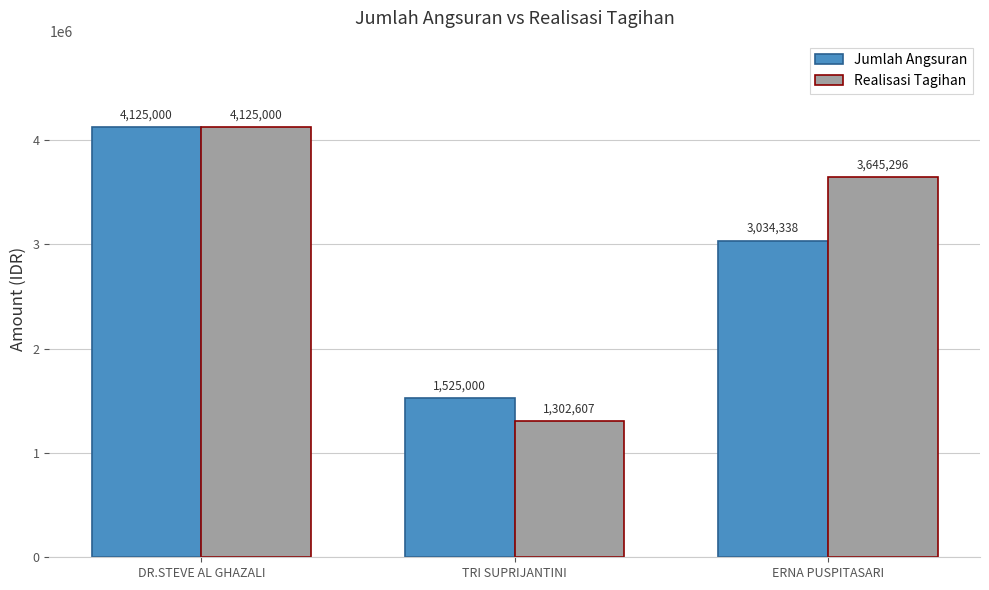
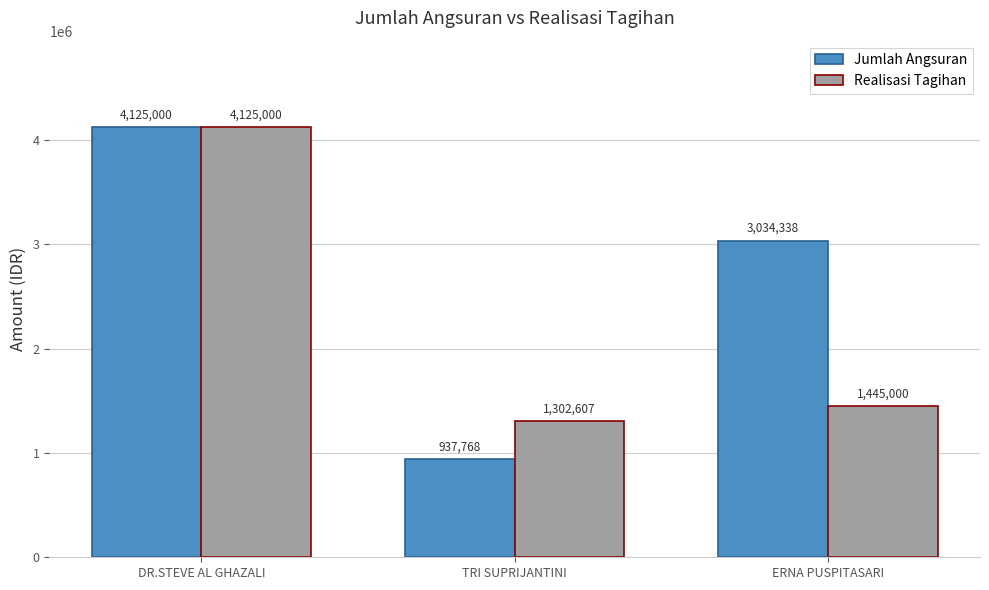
Jumlah Angsuran, TRI SUPRIJANTINI: 1,525,000 -> 937,768
Realisasi Tagihan, ERNA PUSPITASARI: 3,645,296 -> 1,445,000
